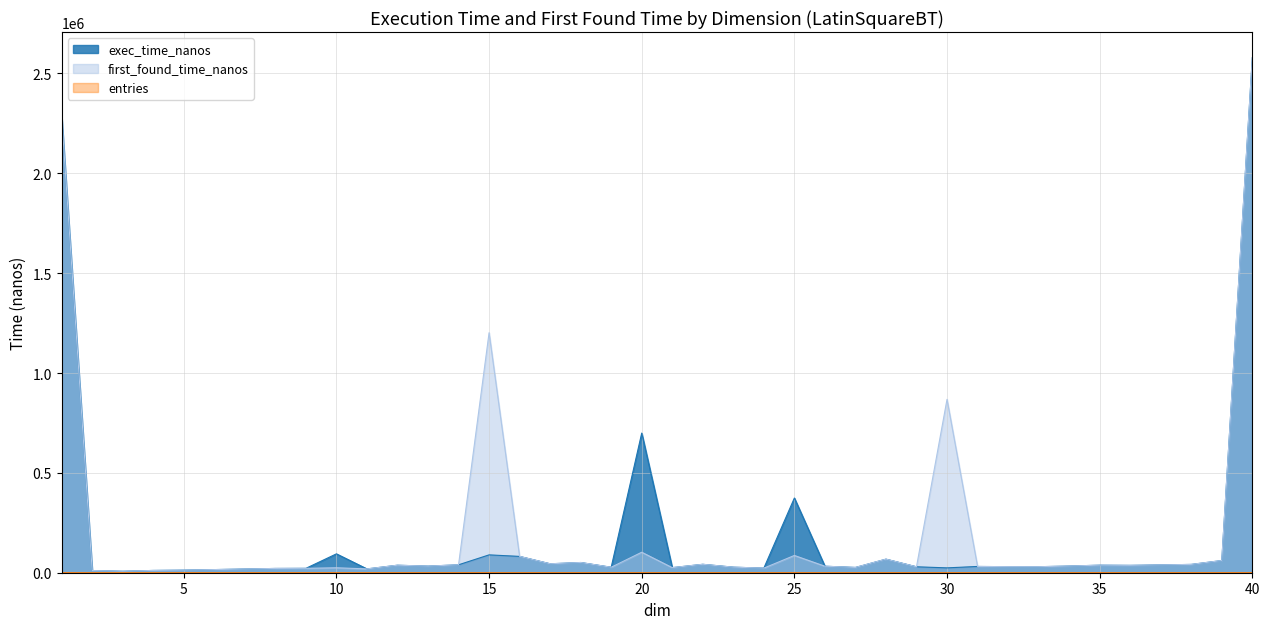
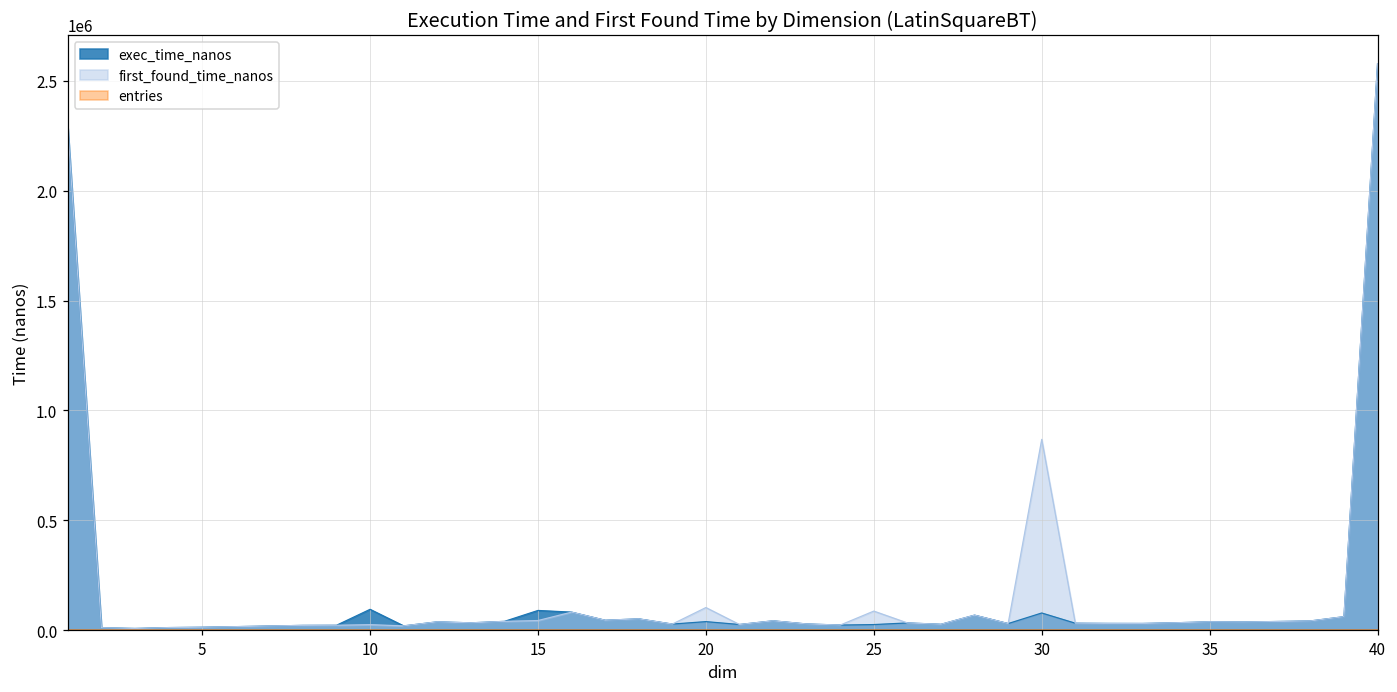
first_found_time_nanos, 15: 1200000 -> 40000
exec_time_nanos, 20: 700000 -> 40000
exec_time_nanos, 25: 370000 -> 30000
exec_time_nanos, 30: 20000 -> 80000
